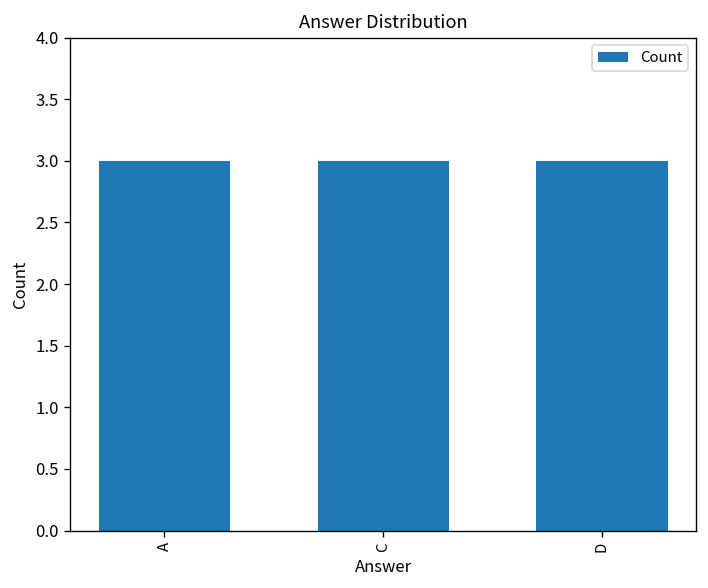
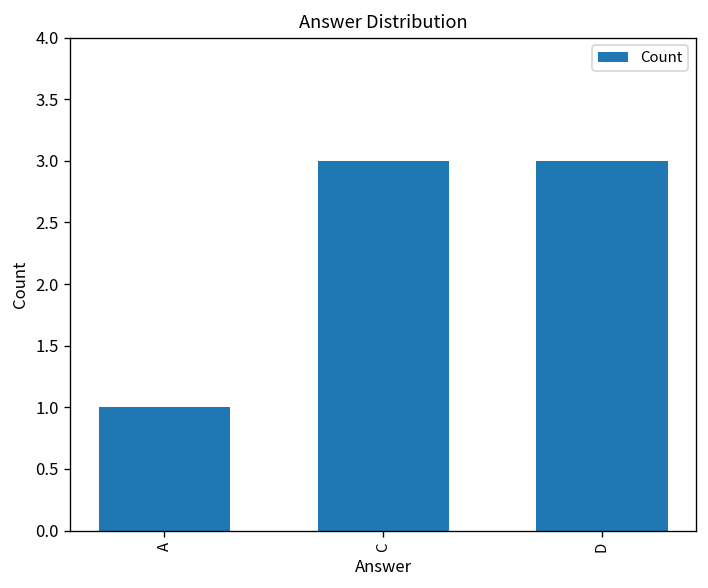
A: 3 -> 1
